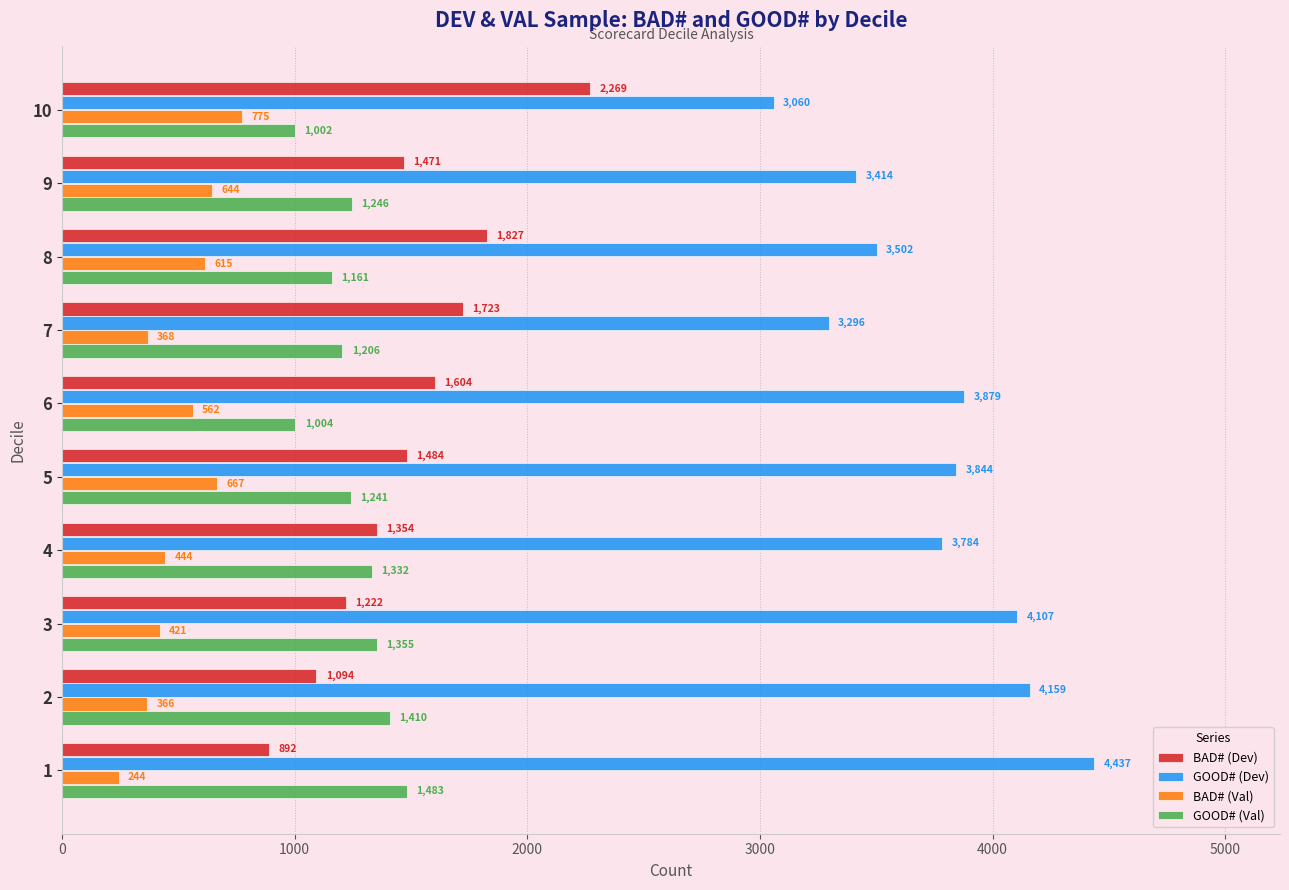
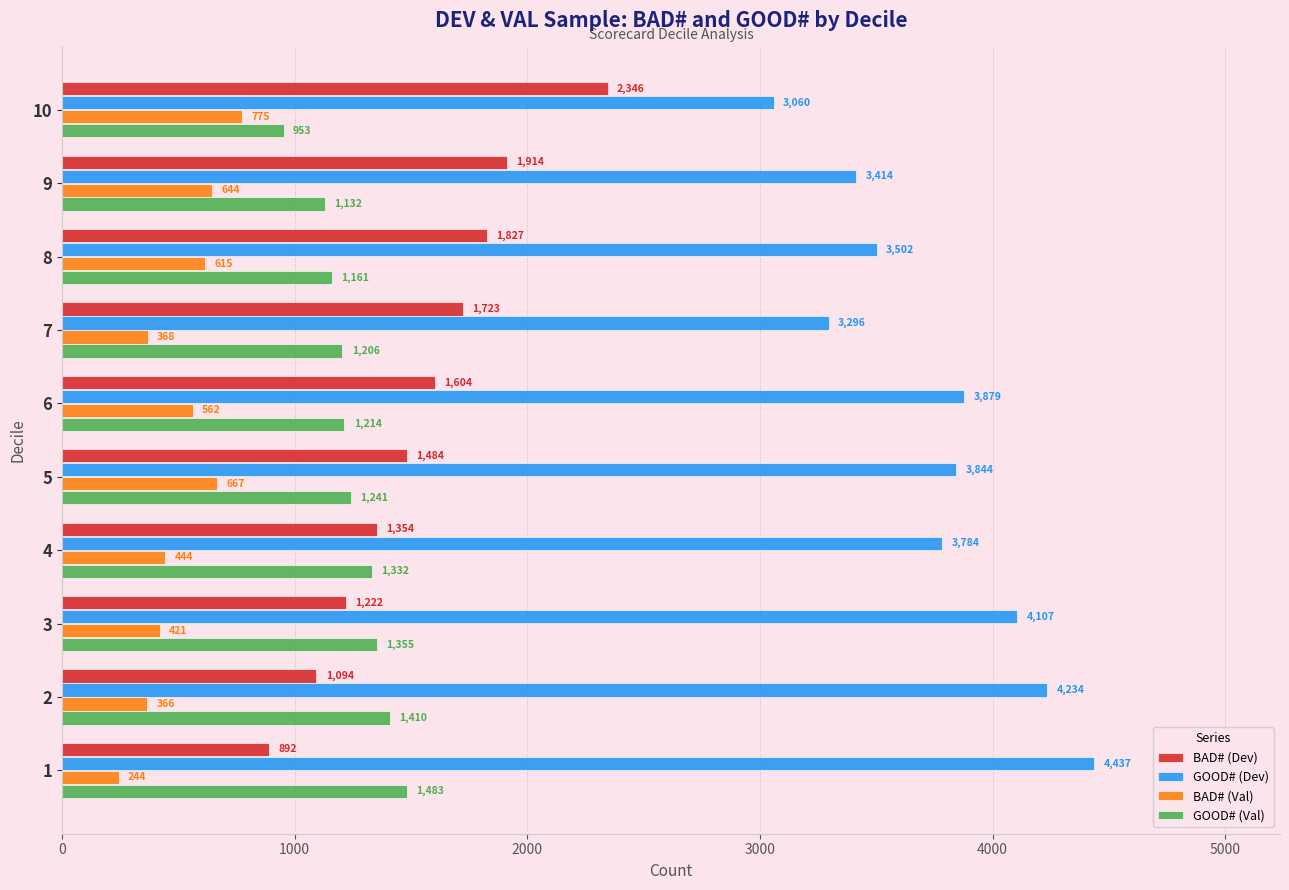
BAD# (Dev), 10: 2,269 -> 2,346
GOOD# (Val), 10: 1,002 -> 953
BAD# (Dev), 9: 1,471 -> 1,914
GOOD# (Val), 9: 1,246 -> 1,132
GOOD# (Val), 6: 1,004 -> 1,214
GOOD# (Dev), 2: 4,159 -> 4,234
